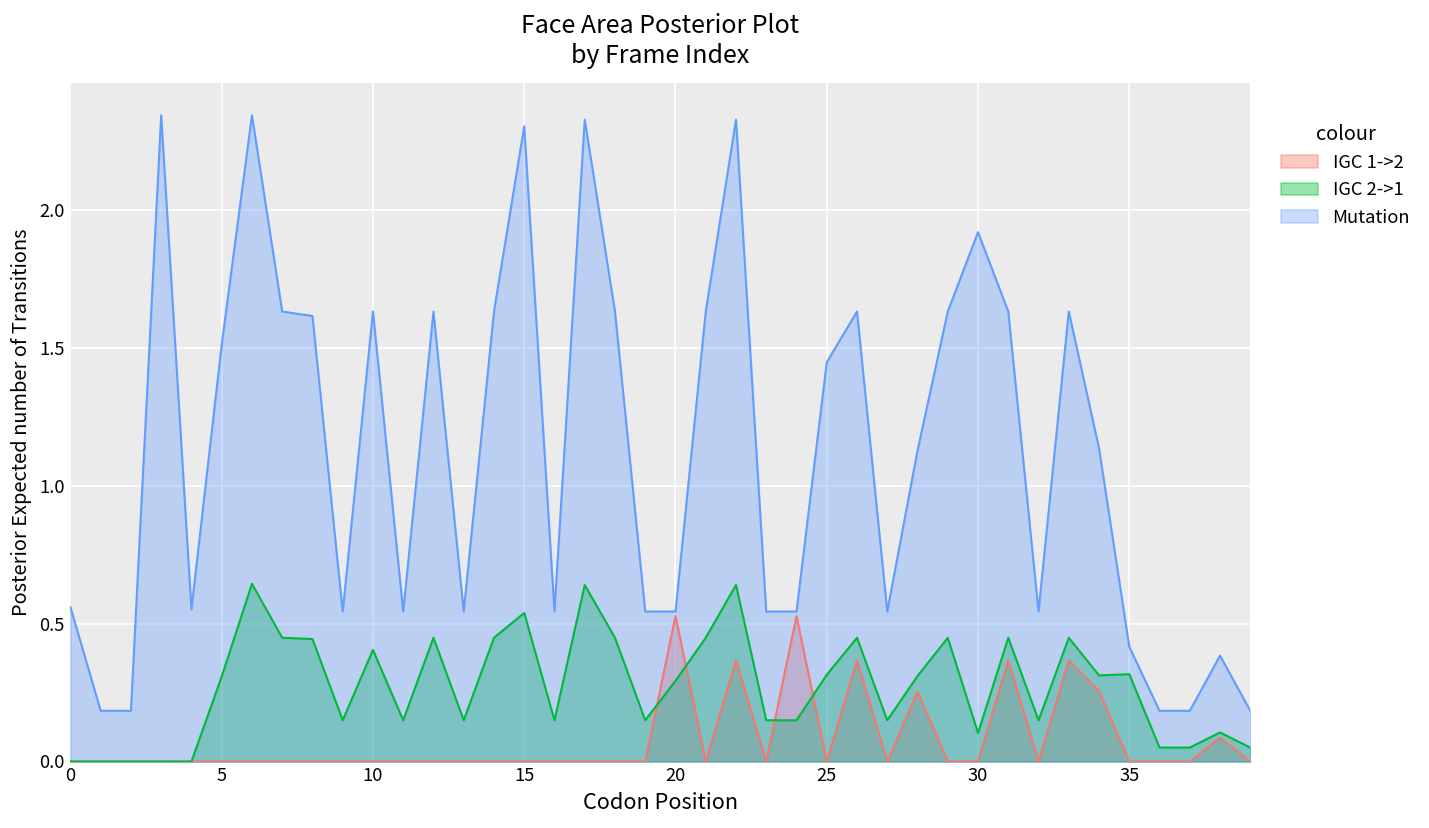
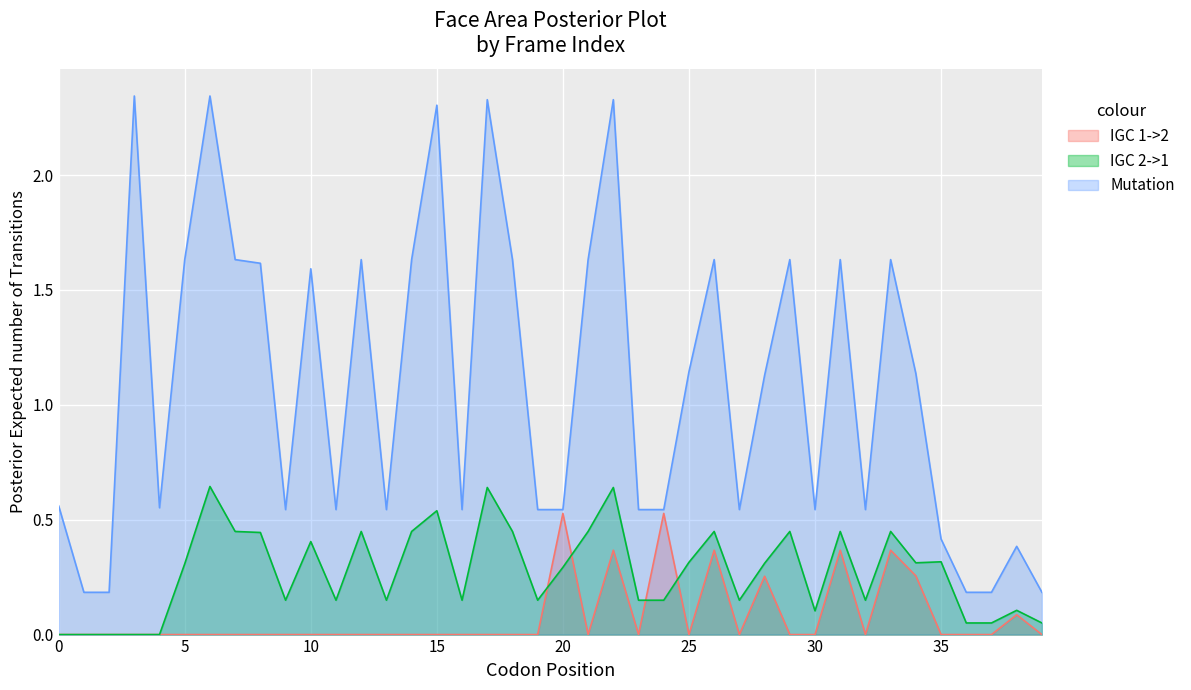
Mutation, 5: 1.51 -> 1.63
Mutation, 10: 1.63 -> 1.59
Mutation, 25: 1.45 -> 1.14
Mutation, 30: 1.92 -> 0.54
